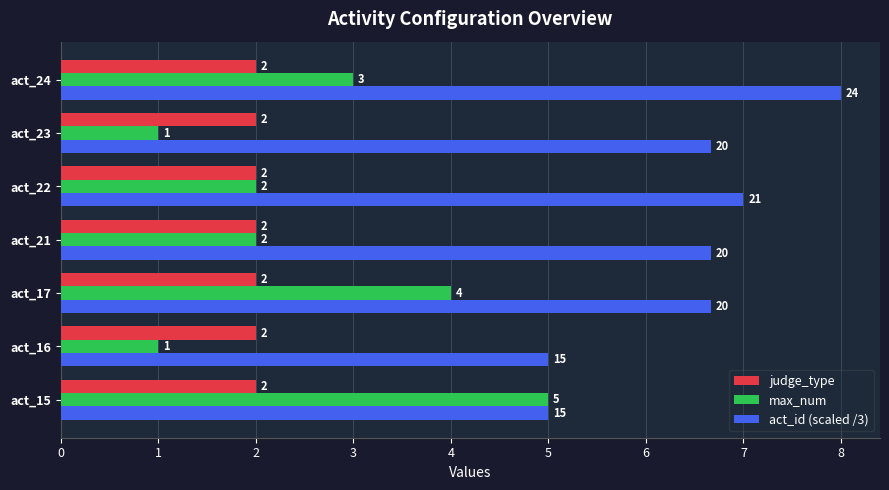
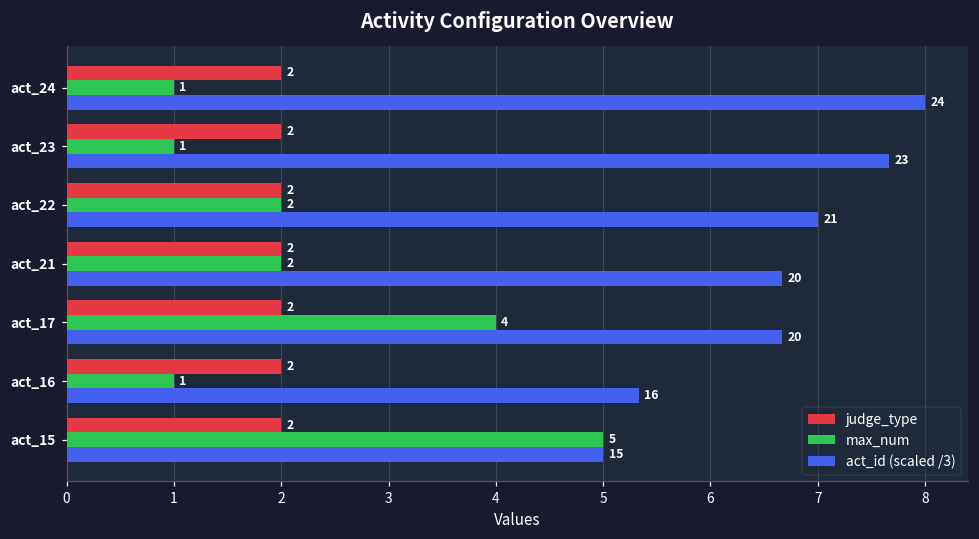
max_num, act_24: 3 -> 1
act_id (scaled /3), act_23: 20 -> 23
act_id (scaled /3), act_16: 15 -> 16
